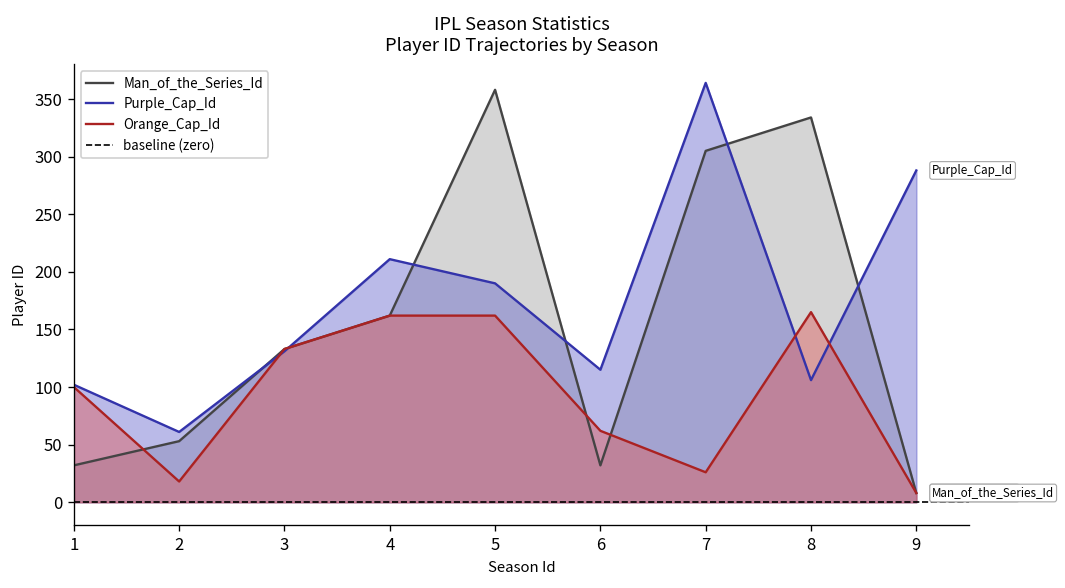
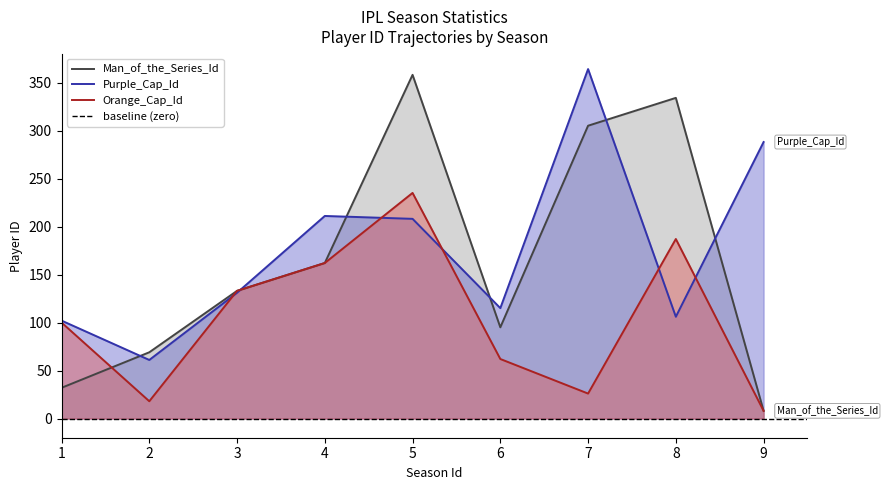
Man_of_the_Series_Id, 2: 50 -> 70
Purple_Cap_Id, 5: 190 -> 210
Orange_Cap_Id, 5: 160 -> 240
Man_of_the_Series_Id, 6: 30 -> 100
Orange_Cap_Id, 8: 170 -> 190
